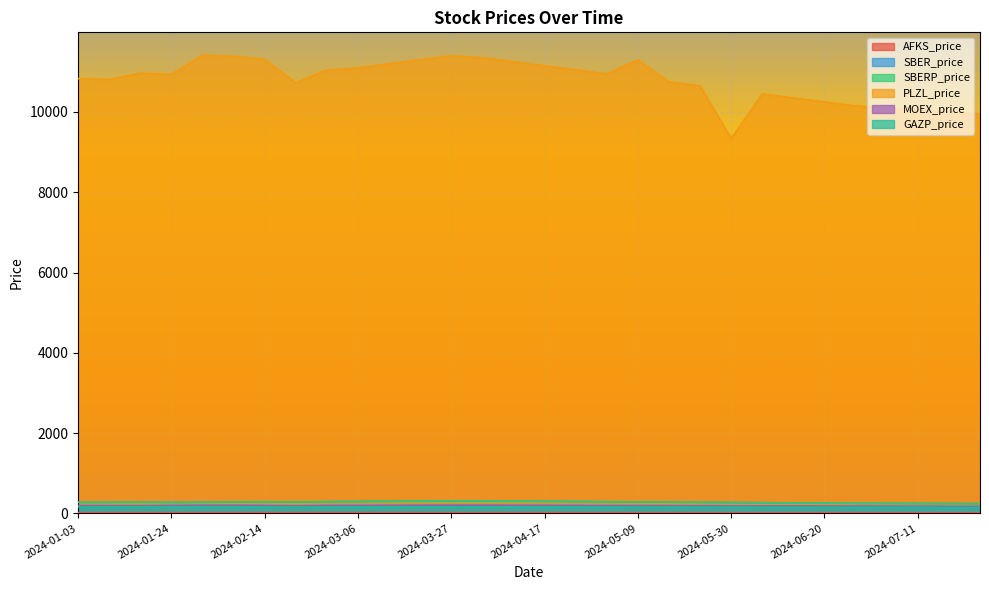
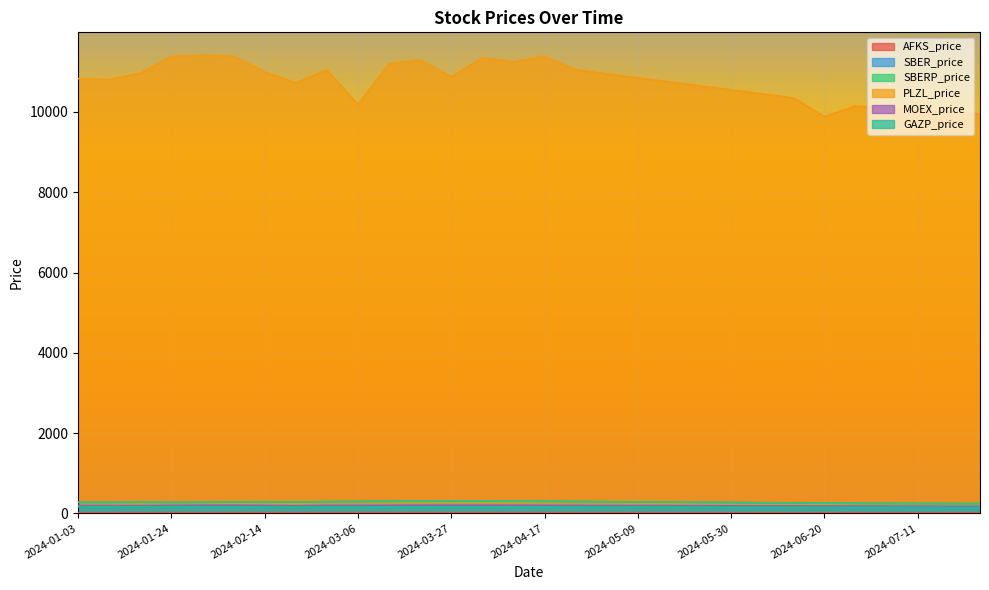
PLZL_price, 2024-01-24: 10900 -> 11400
PLZL_price, 2024-02-14: 11300 -> 11000
PLZL_price, 2024-03-06: 11100 -> 10200
PLZL_price, 2024-03-27: 11400 -> 10900
PLZL_price, 2024-04-17: 11200 -> 11400
PLZL_price, 2024-05-09: 11300 -> 10900
PLZL_price, 2024-05-30: 9300 -> 10600
PLZL_price, 2024-06-20: 10300 -> 9900
